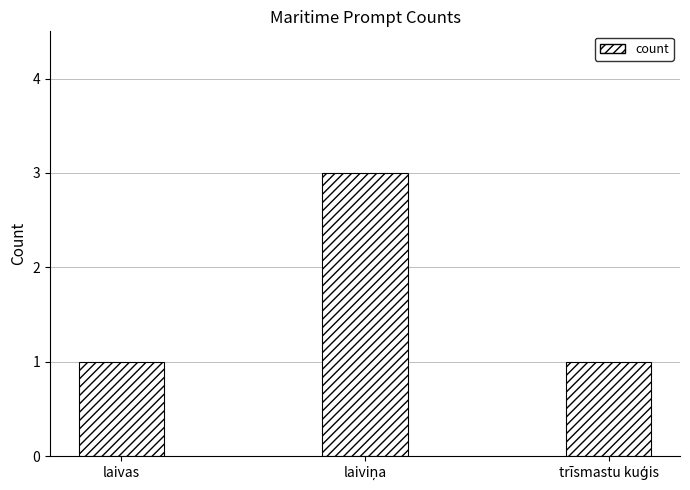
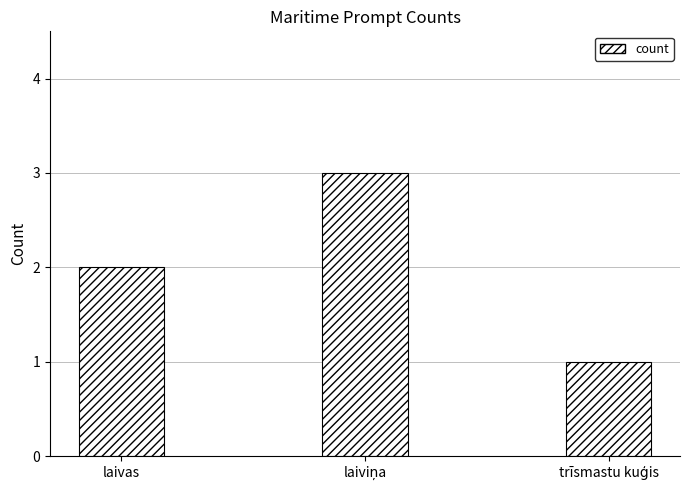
laivas: 1 -> 2
